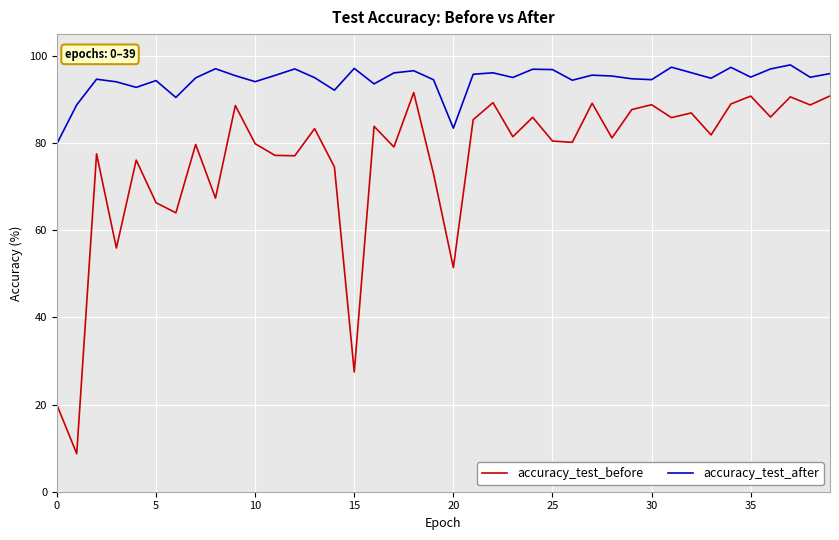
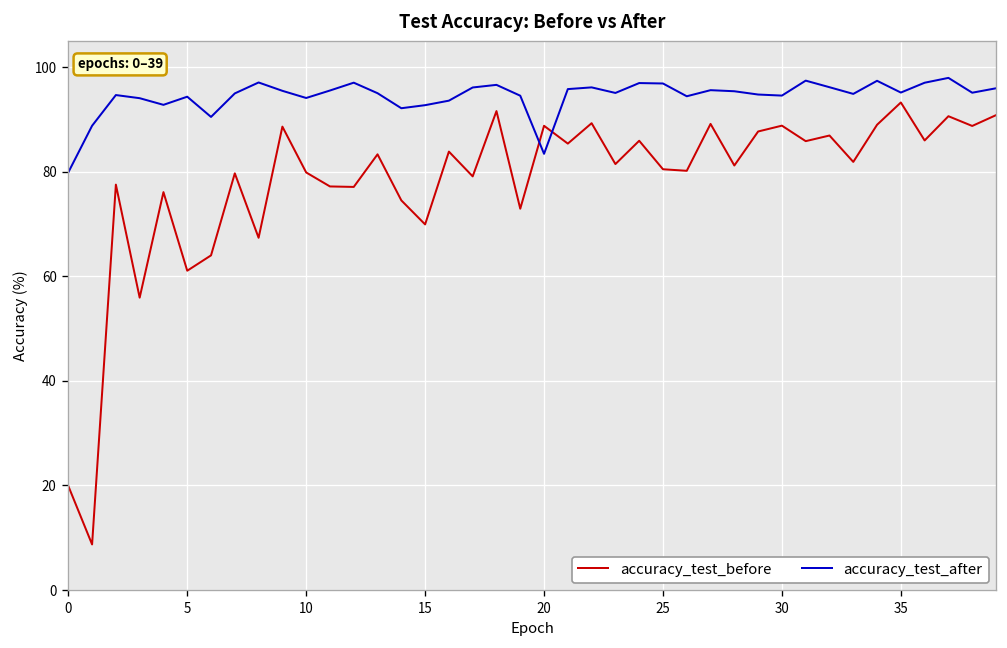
accuracy_test_before, 5: 66 -> 61
accuracy_test_before, 15: 27 -> 70
accuracy_test_after, 15: 97 -> 93
accuracy_test_before, 20: 51 -> 89
accuracy_test_before, 35: 91 -> 93
